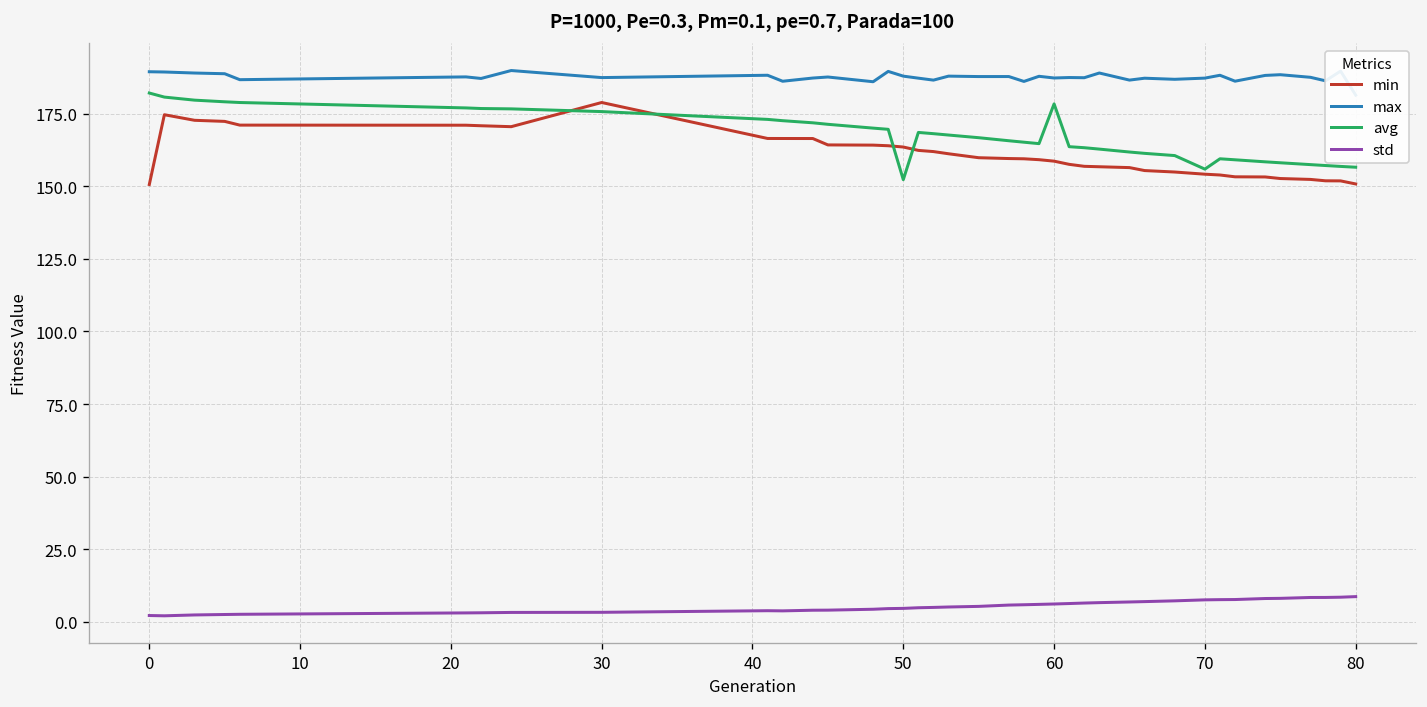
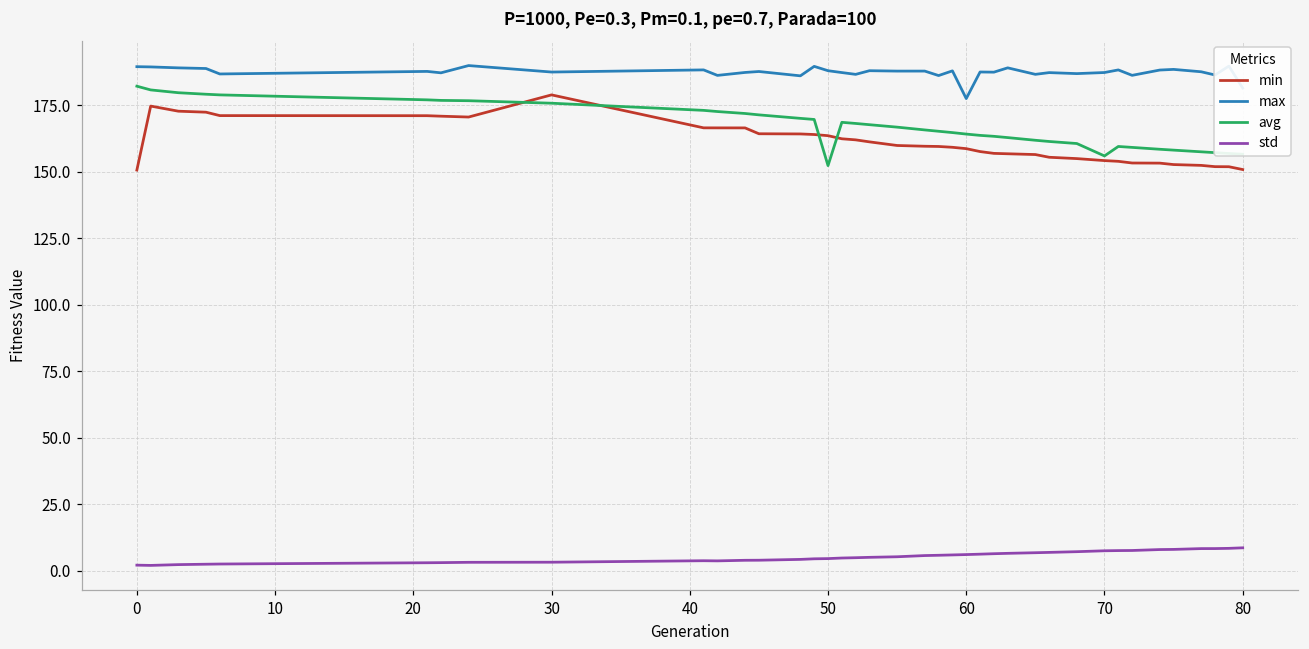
max, 60: 187 -> 177
avg, 60: 178 -> 164
